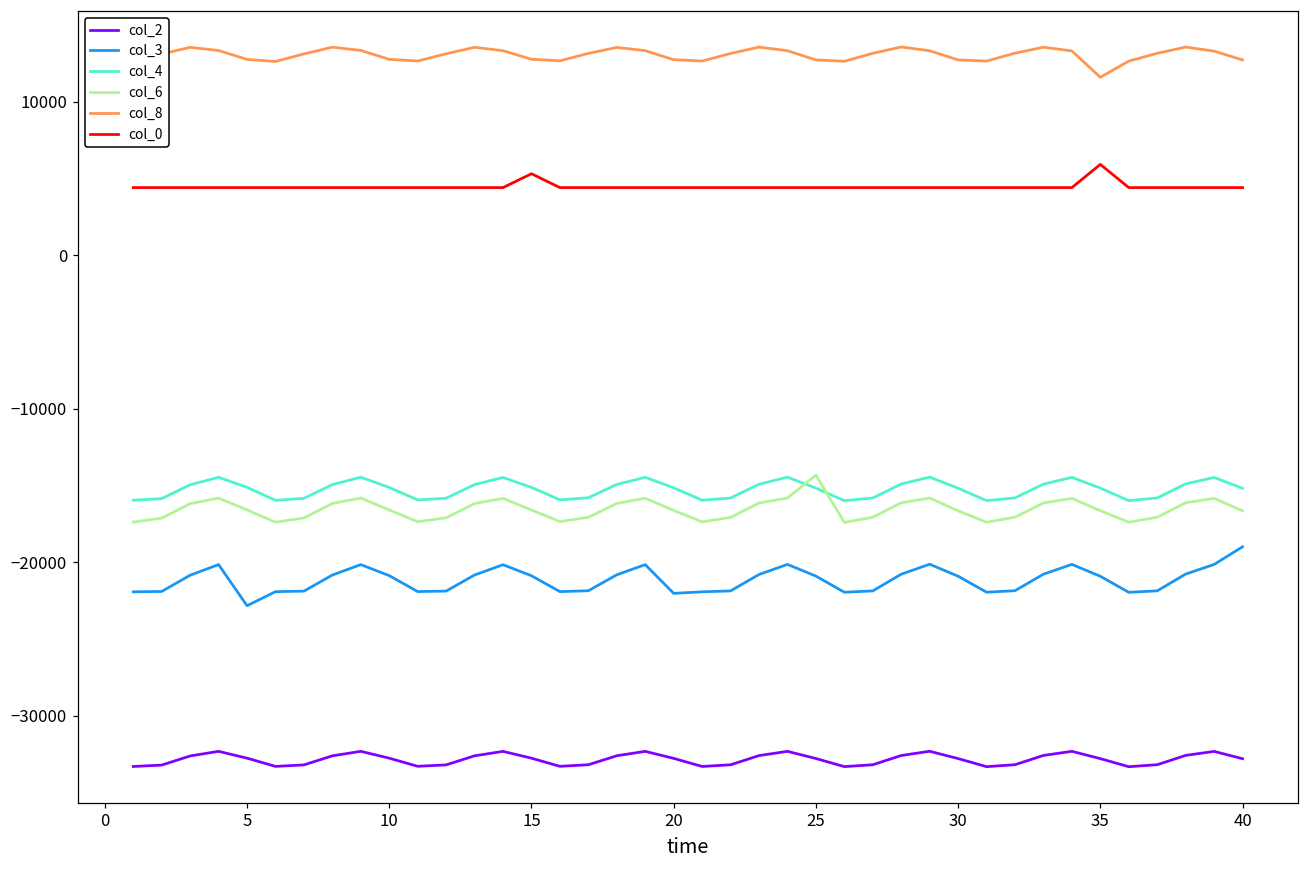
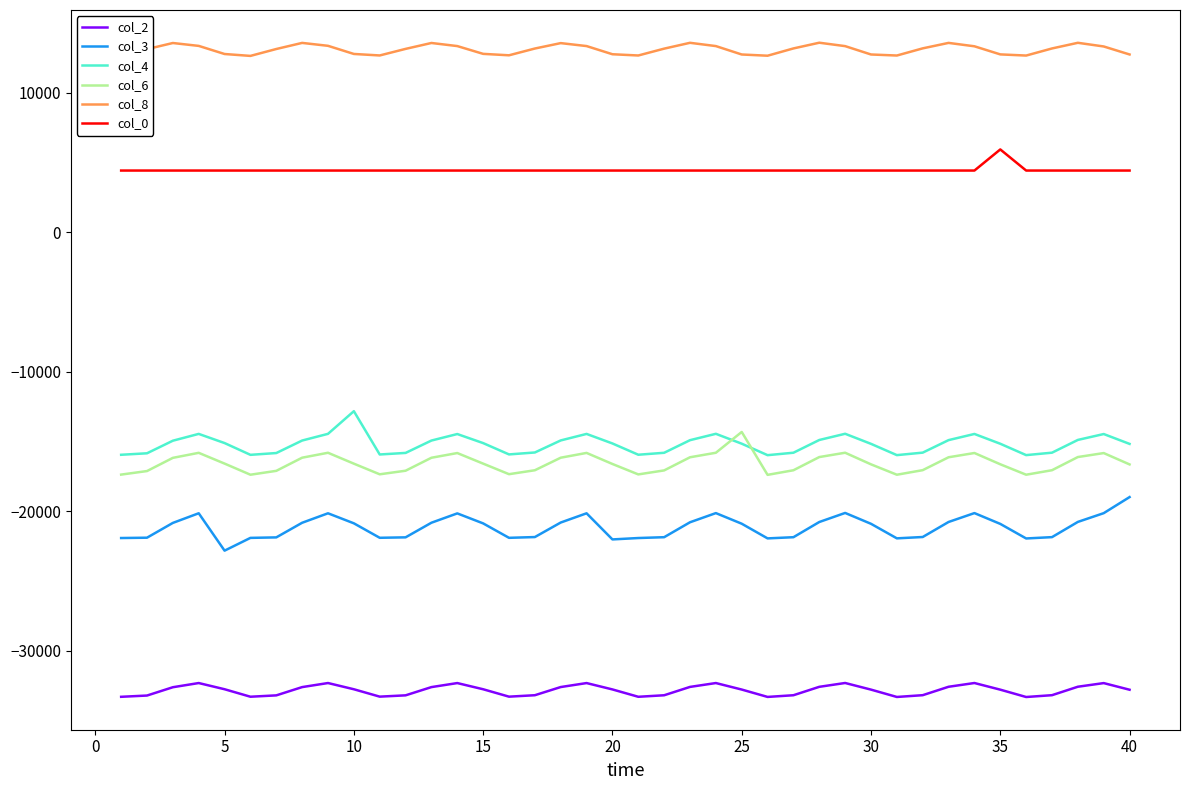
col_4, 10: -15100 -> -12800
col_0, 15: 5300 -> 4400
col_8, 35: 11600 -> 12700
